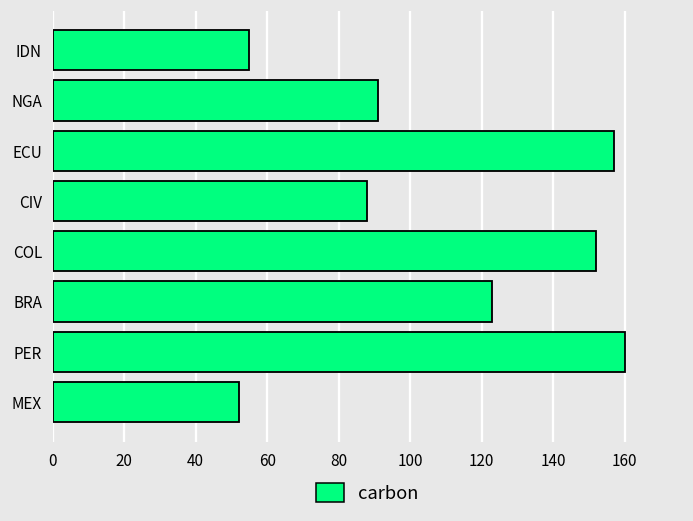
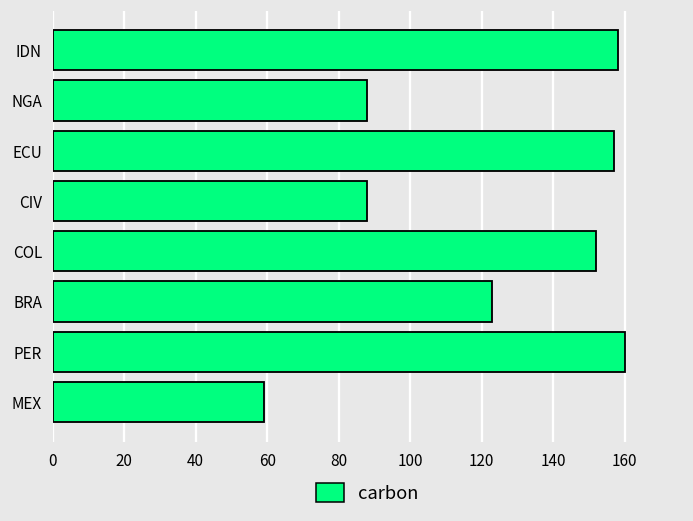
IDN: 55 -> 158
NGA: 91 -> 88
MEX: 52 -> 59
